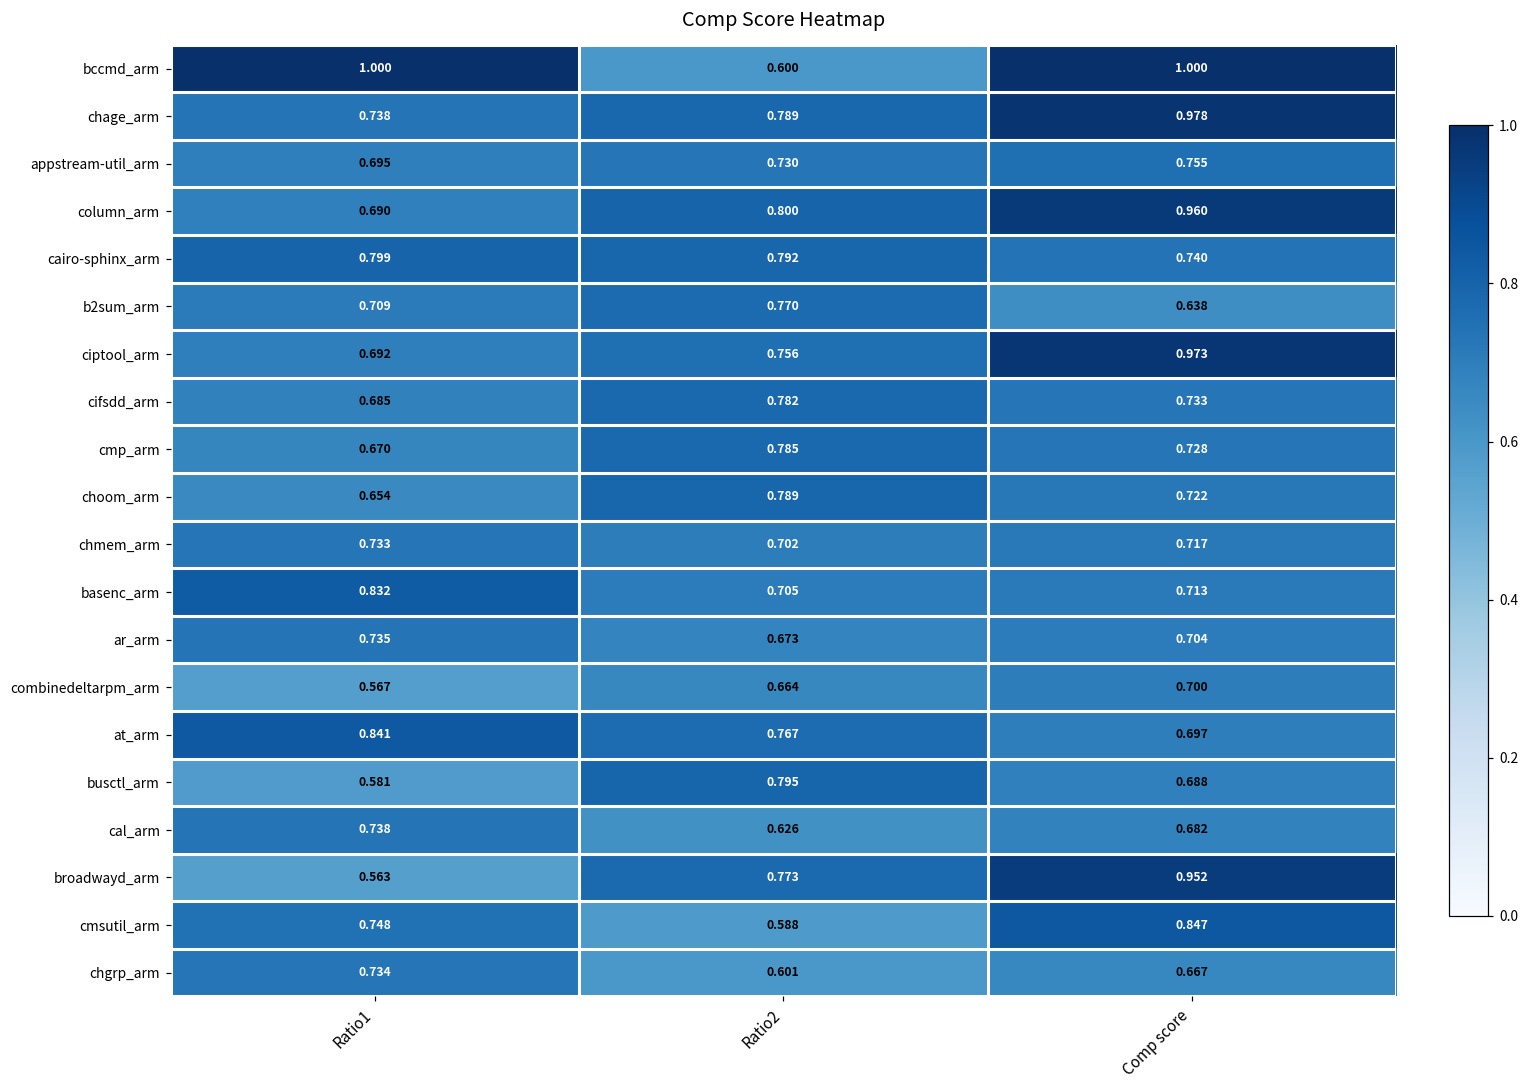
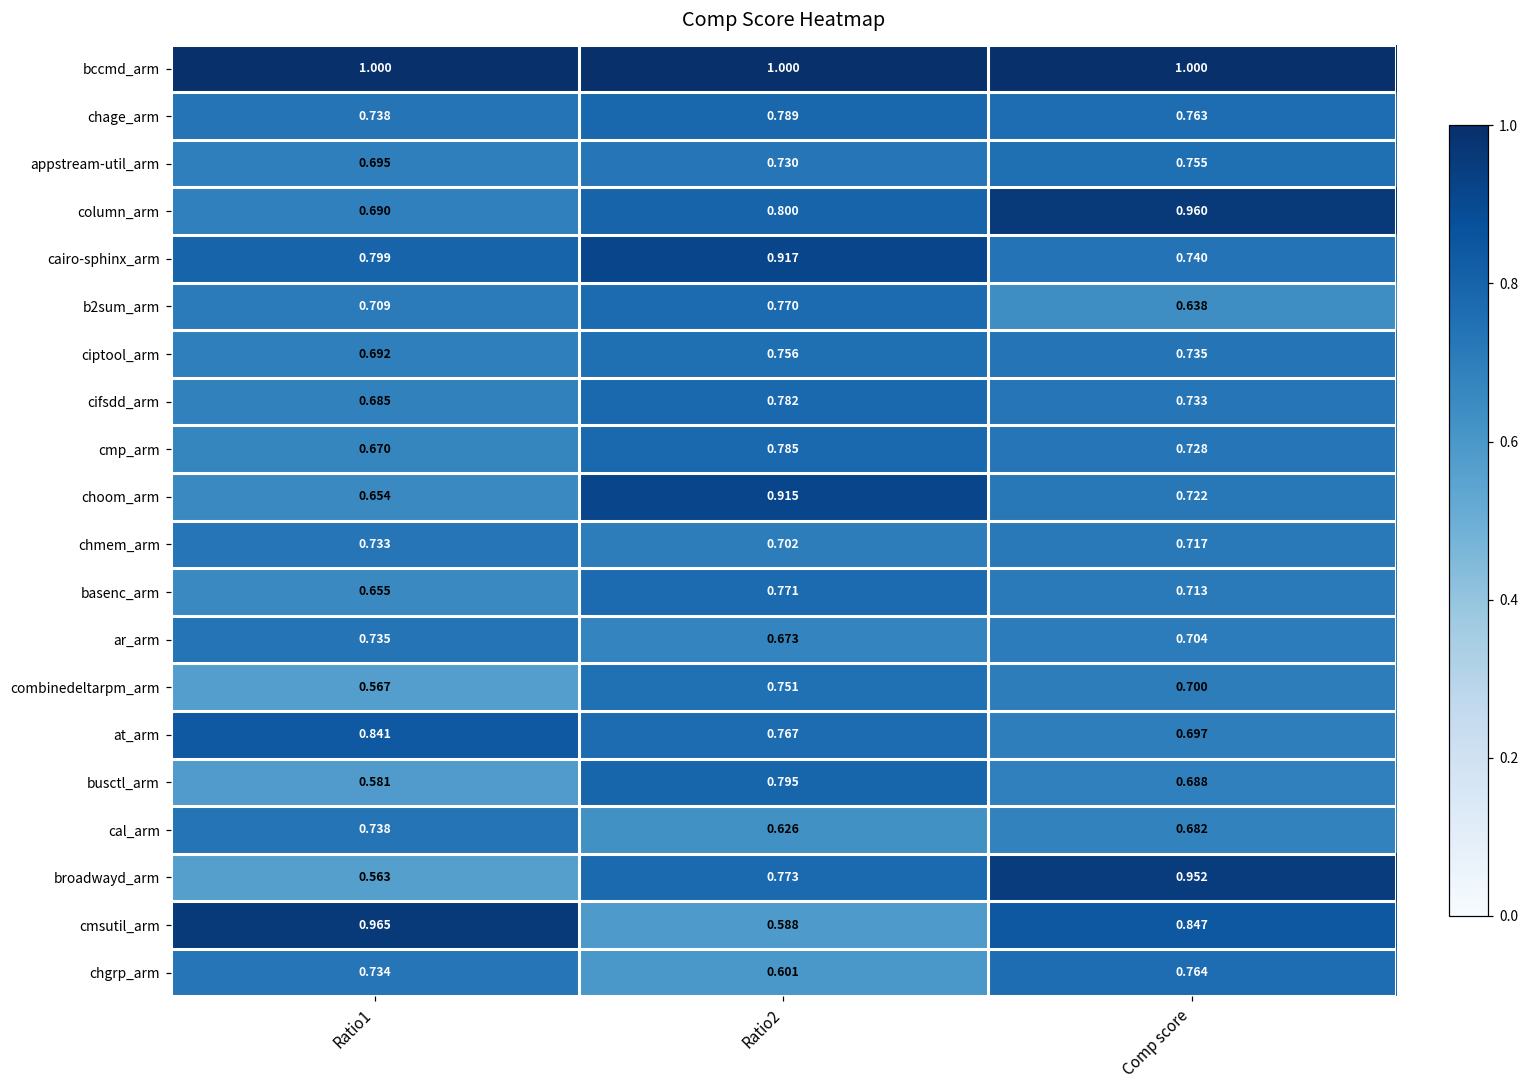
bccmd_arm, Ratio2: 0.600 -> 1.000
chage_arm, Comp score: 0.978 -> 0.763
cairo-sphinx_arm, Ratio2: 0.792 -> 0.917
ciptool_arm, Comp score: 0.973 -> 0.735
choom_arm, Ratio2: 0.789 -> 0.915
basenc_arm, Ratio1: 0.832 -> 0.655
basenc_arm, Ratio2: 0.705 -> 0.771
combinedeltarpm_arm, Ratio2: 0.664 -> 0.751
cmsutil_arm, Ratio1: 0.748 -> 0.965
chgrp_arm, Comp score: 0.667 -> 0.764
